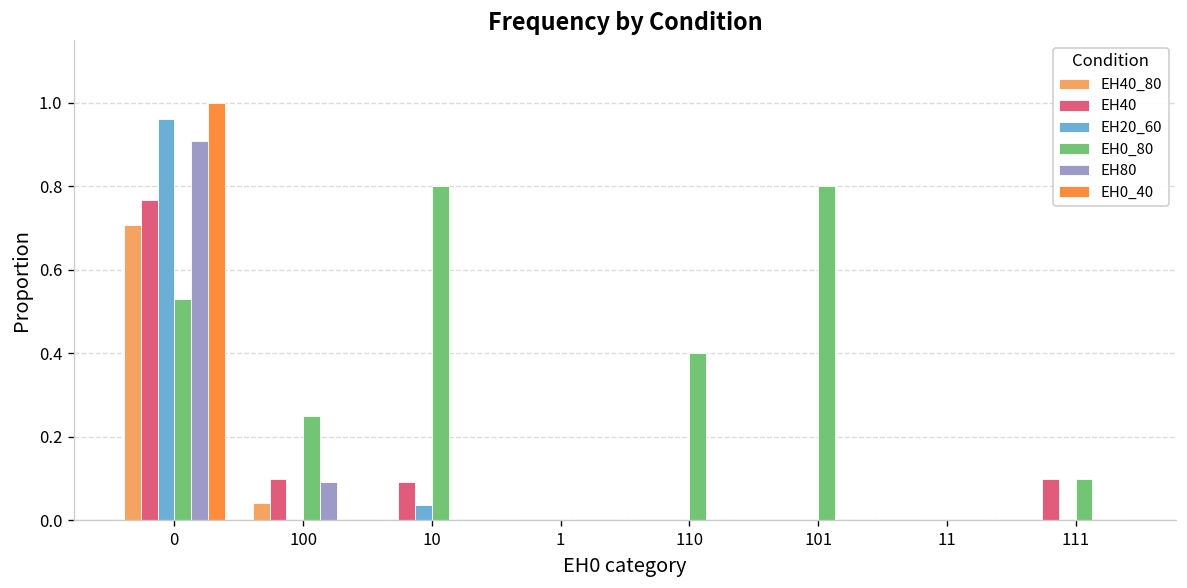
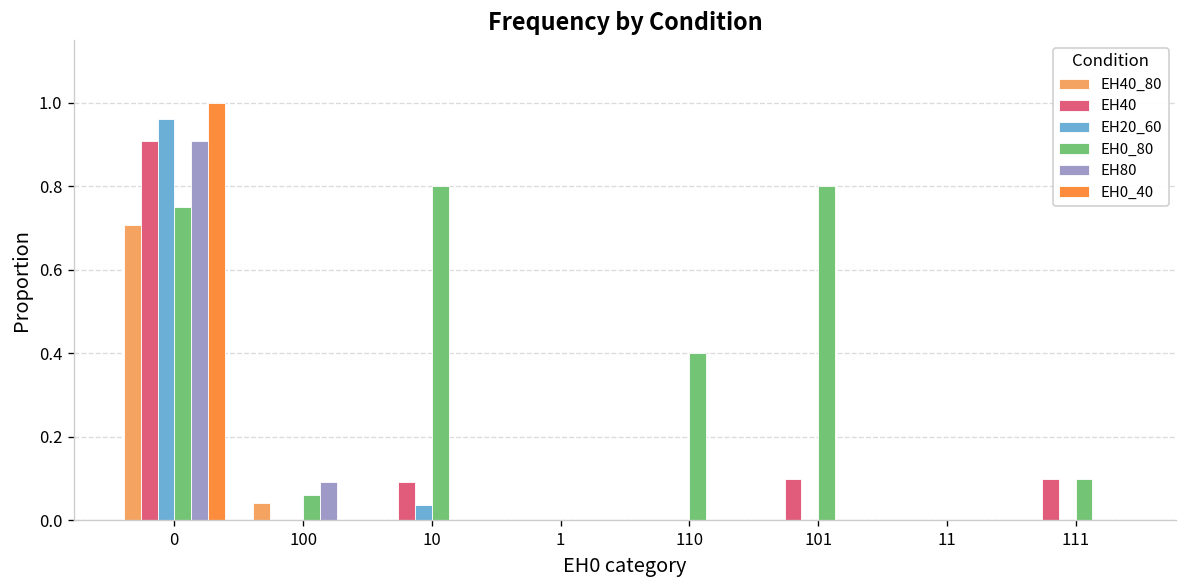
EH40, 0: 0.77 -> 0.91
EH0_80, 0: 0.53 -> 0.75
EH40, 100: 0.1 -> 0.0
EH0_80, 100: 0.25 -> 0.06
EH40, 101: 0.0 -> 0.1
